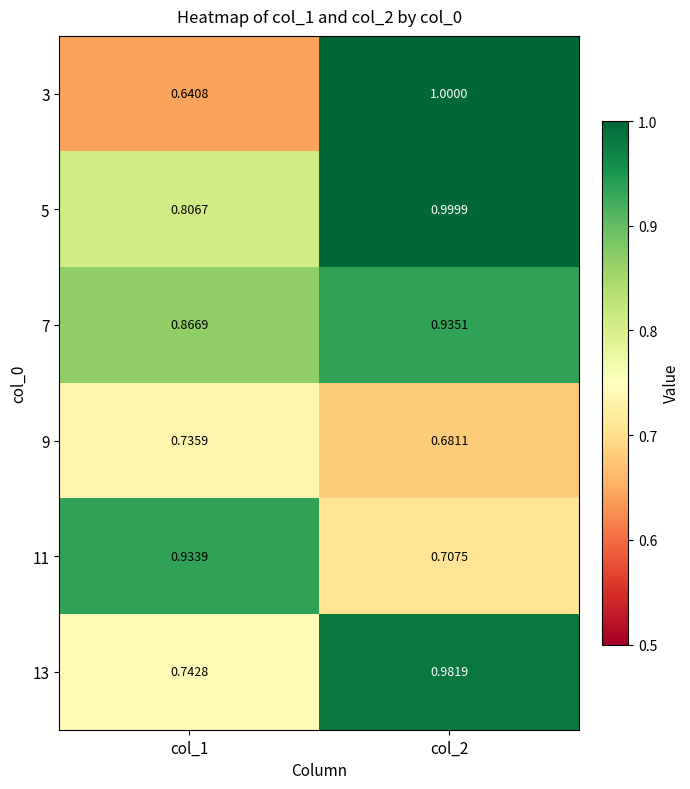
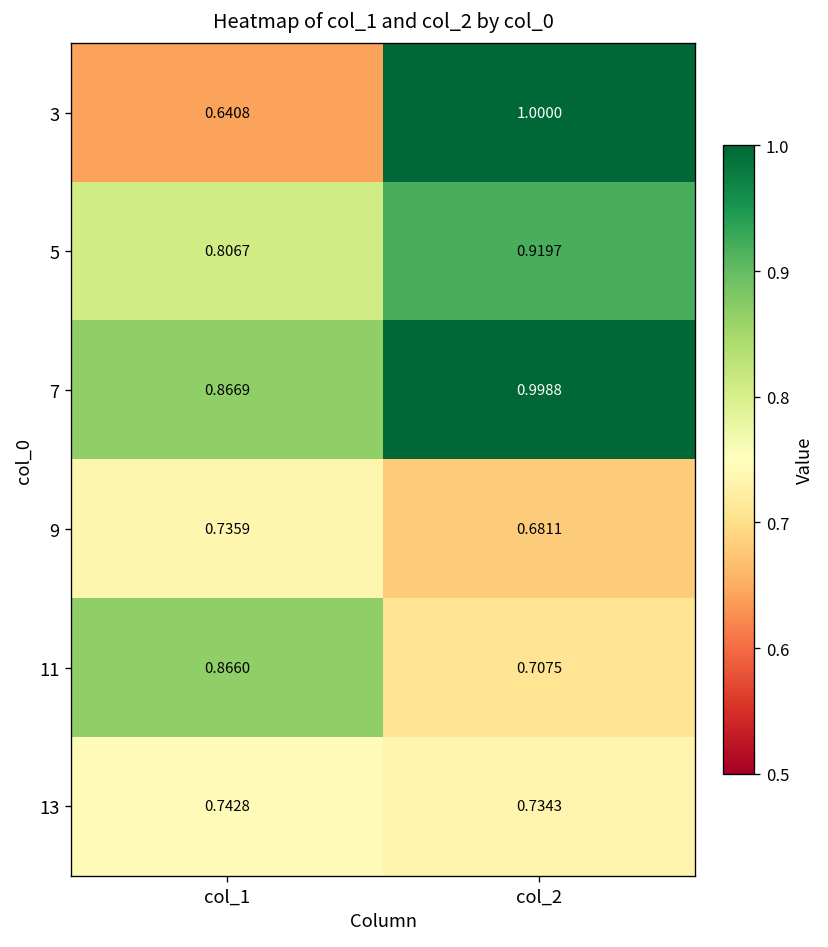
5, col_2: 0.9999 -> 0.9197
7, col_2: 0.9351 -> 0.9988
11, col_1: 0.9339 -> 0.8660
13, col_2: 0.9819 -> 0.7343
